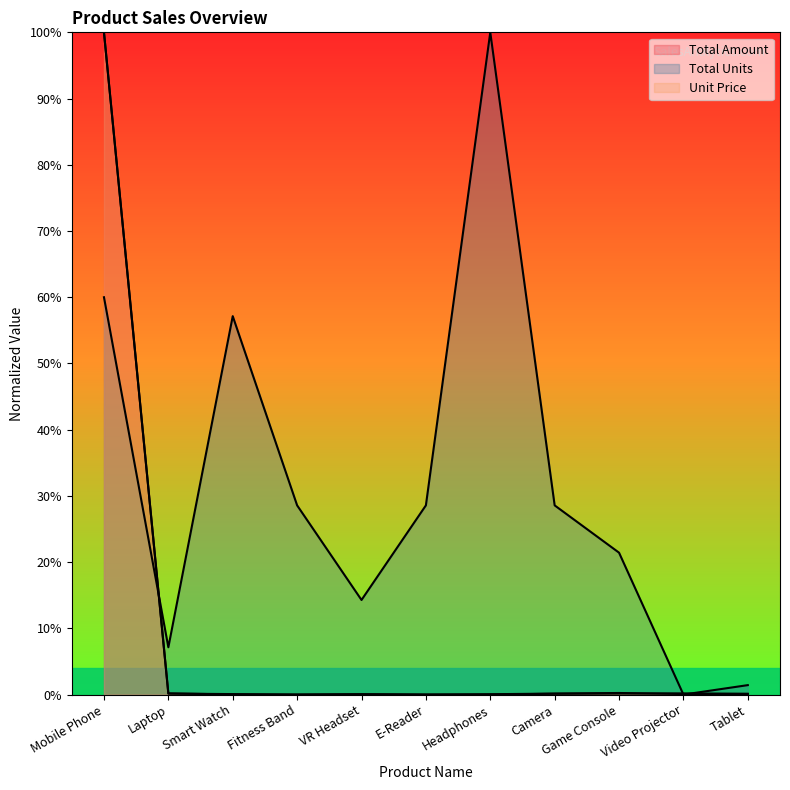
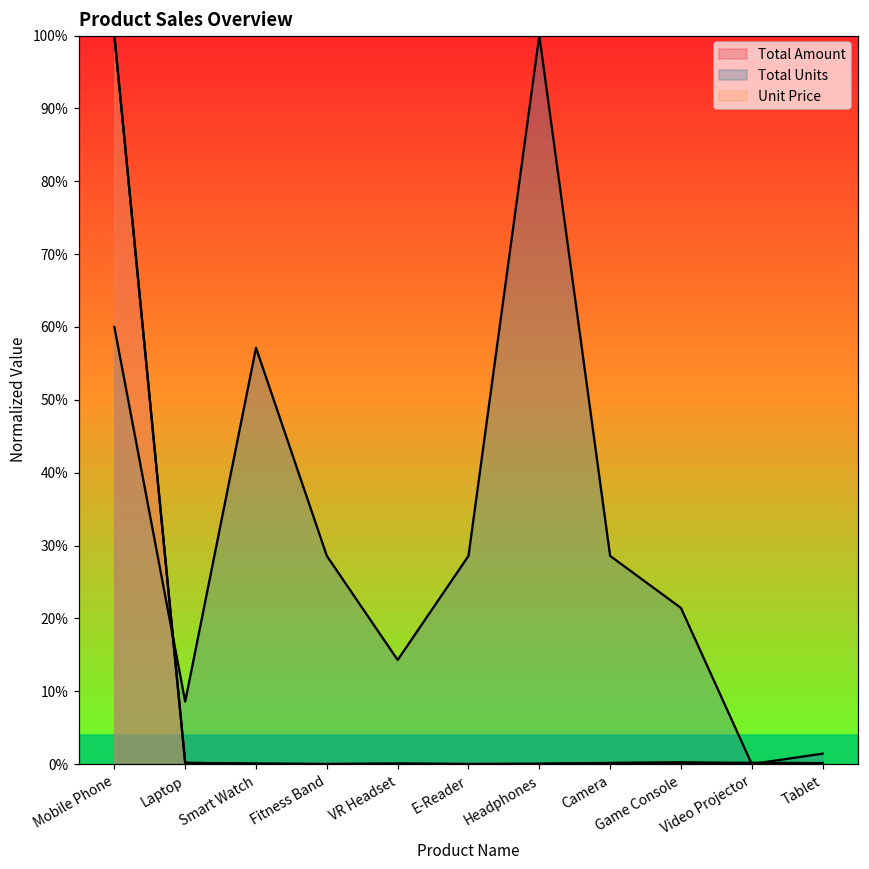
Total Units, Laptop: 7% -> 9%
